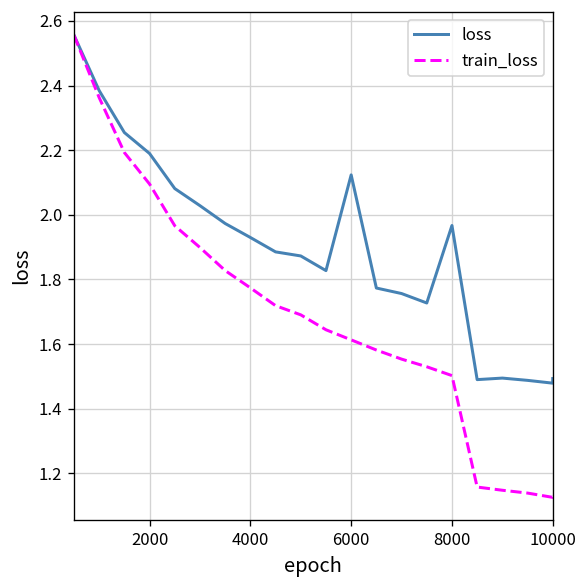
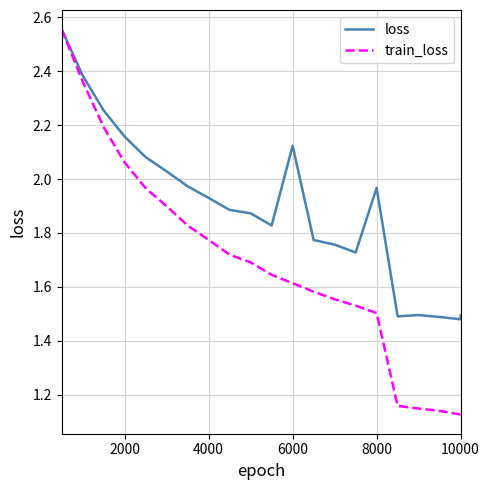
loss, 2000: 2.19 -> 2.16
train_loss, 2000: 2.10 -> 2.06
